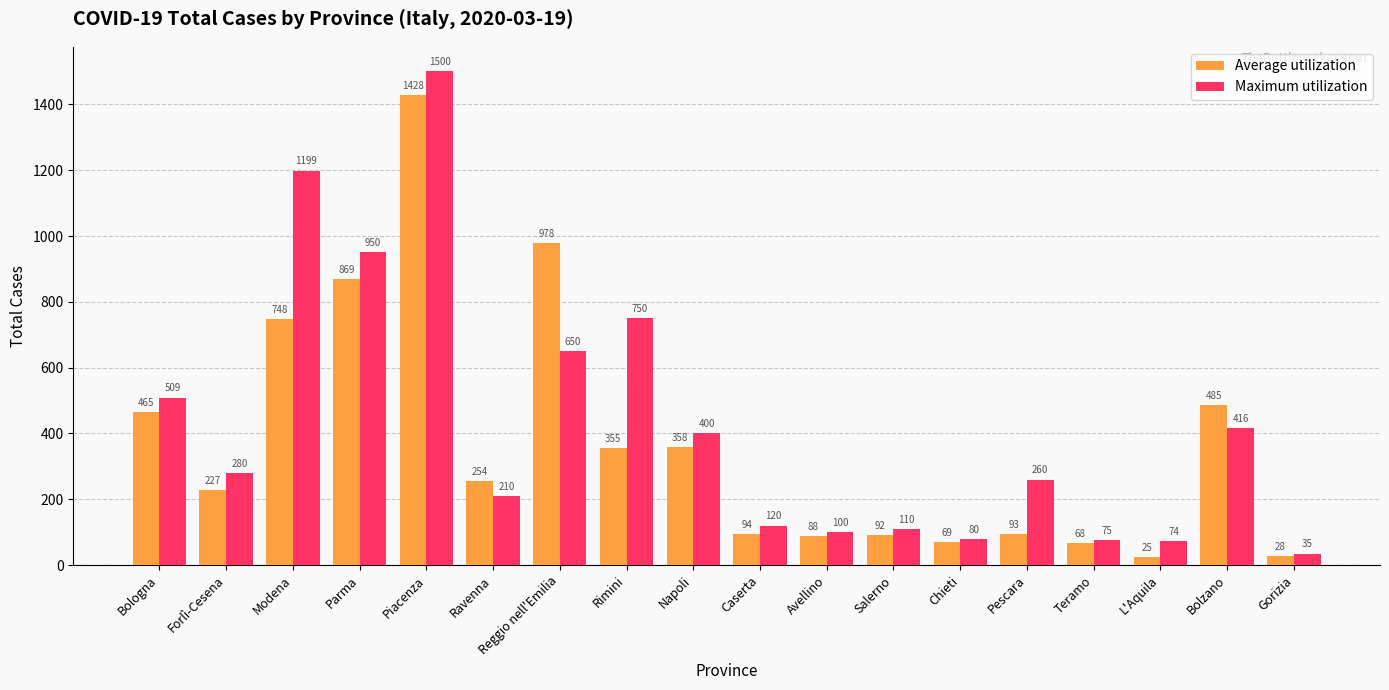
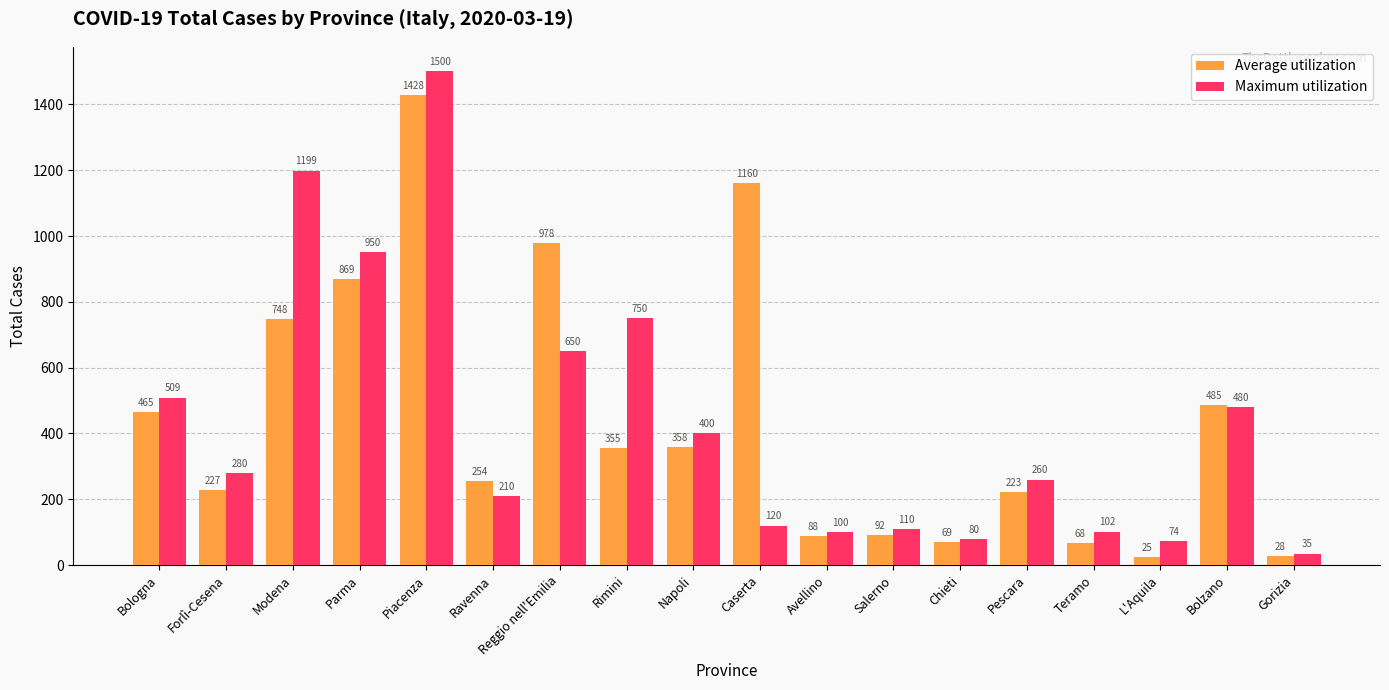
Average utilization, Caserta: 94 -> 1160
Average utilization, Pescara: 93 -> 223
Maximum utilization, Teramo: 75 -> 102
Maximum utilization, Bolzano: 416 -> 480
